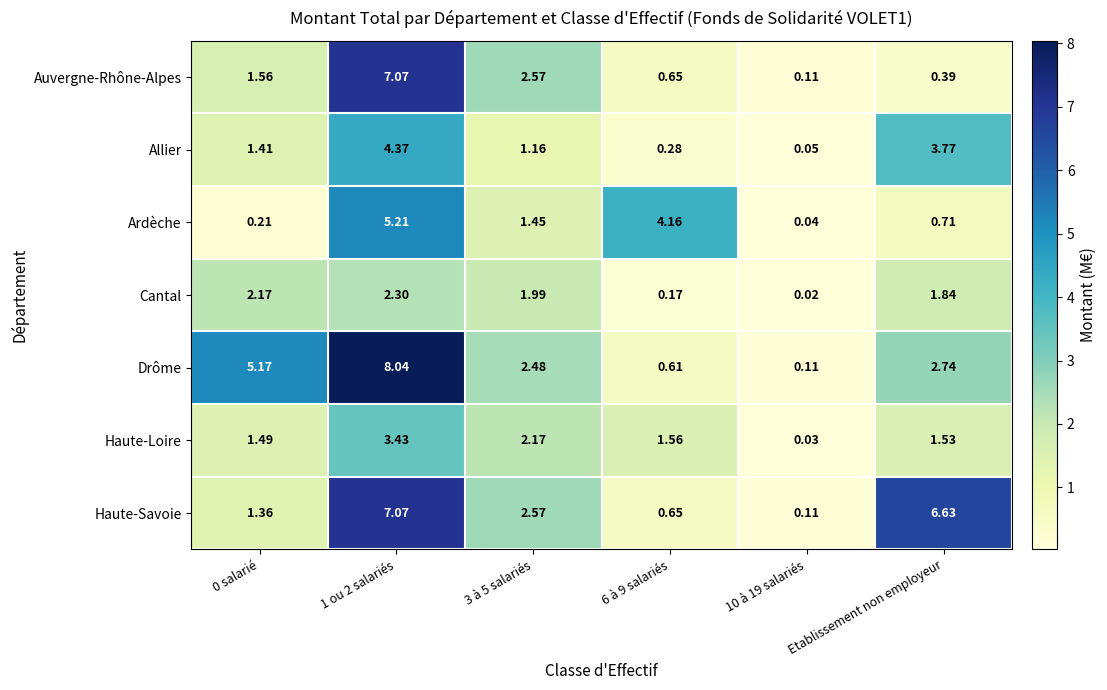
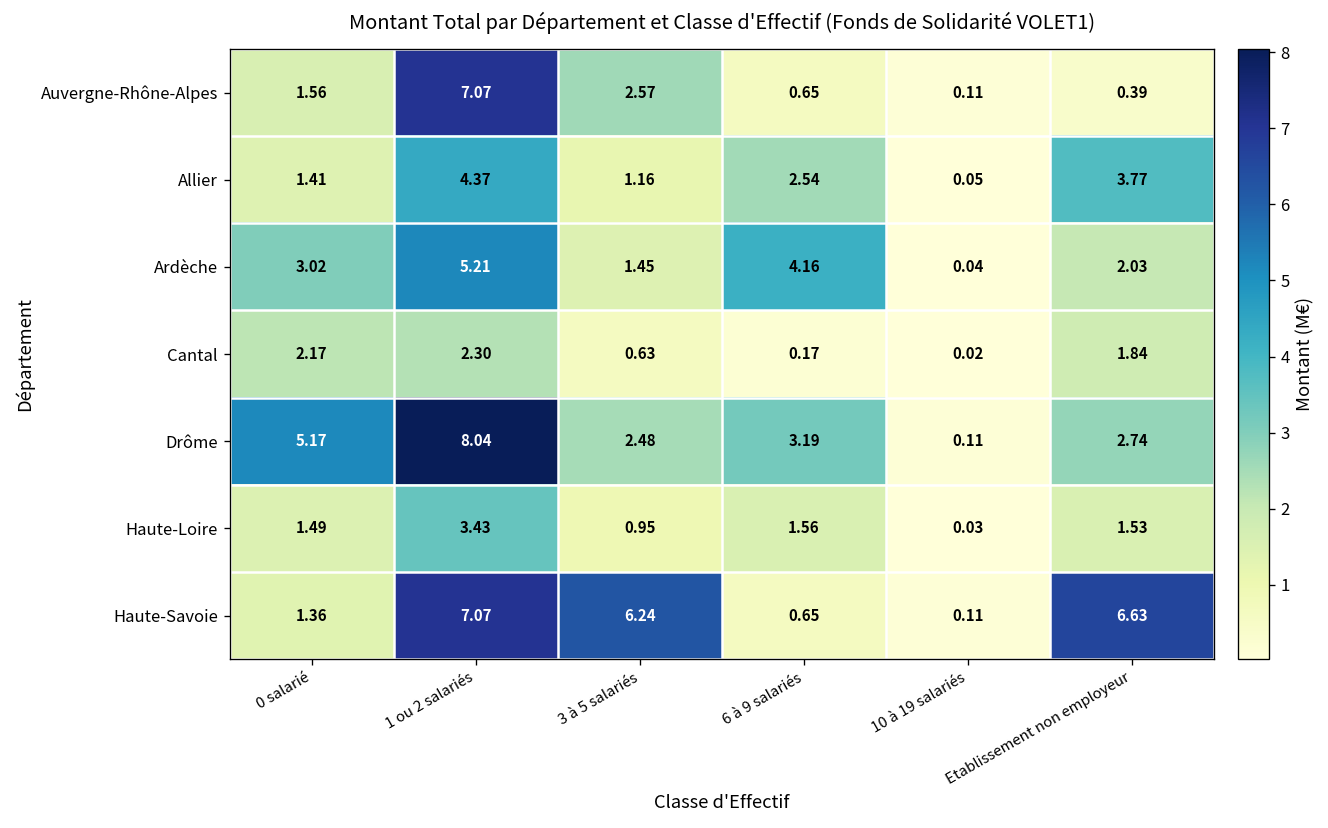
Allier, 6 à 9 salariés: 0.28 -> 2.54
Ardèche, 0 salarié: 0.21 -> 3.02
Ardèche, Etablissement non employeur: 0.71 -> 2.03
Cantal, 3 à 5 salariés: 1.99 -> 0.63
Drôme, 6 à 9 salariés: 0.61 -> 3.19
Haute-Loire, 3 à 5 salariés: 2.17 -> 0.95
Haute-Savoie, 3 à 5 salariés: 2.57 -> 6.24
